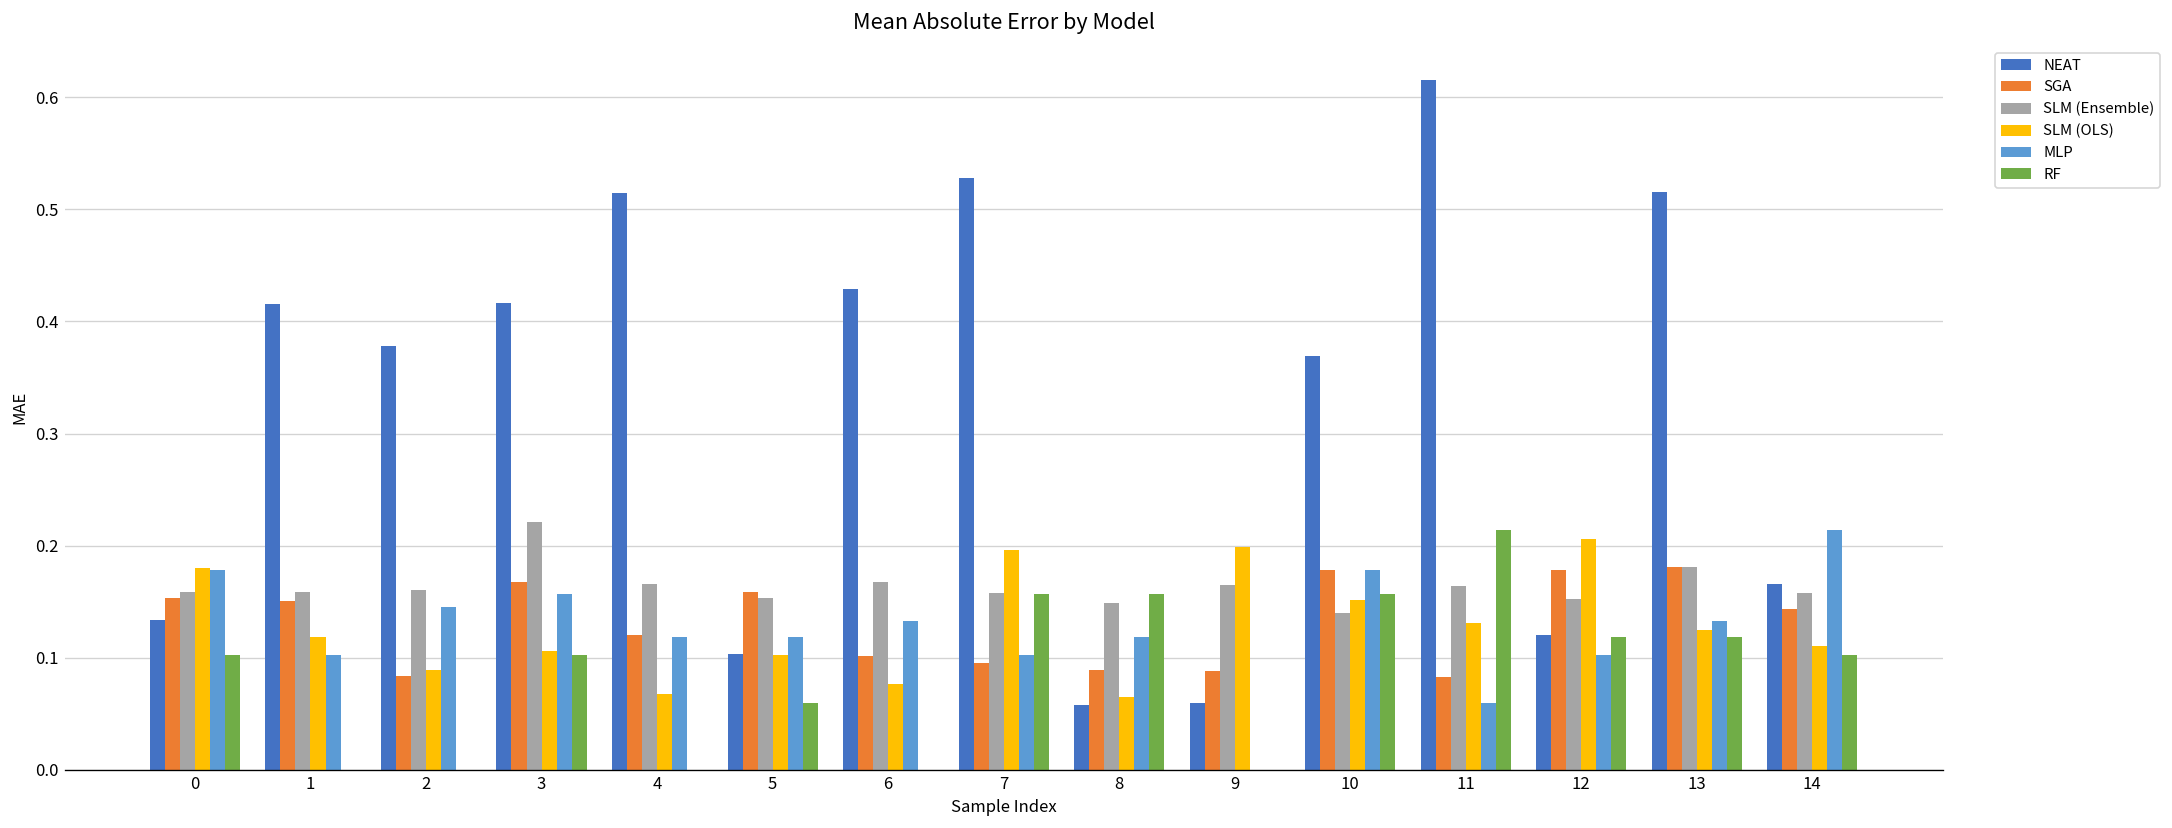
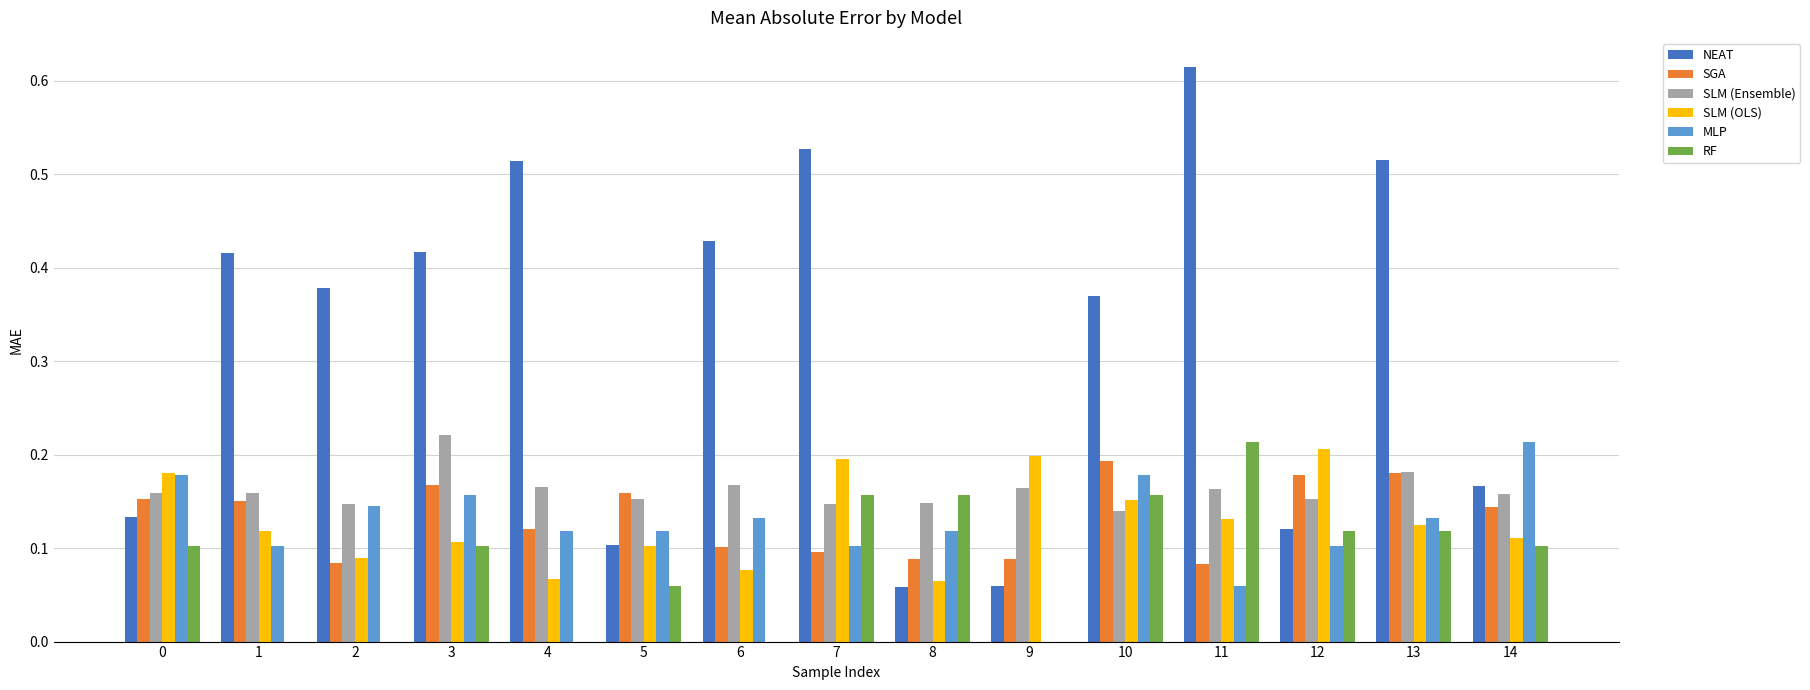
SLM (Ensemble), 2: 0.16 -> 0.15
SLM (Ensemble), 7: 0.16 -> 0.15
SGA, 10: 0.18 -> 0.19
